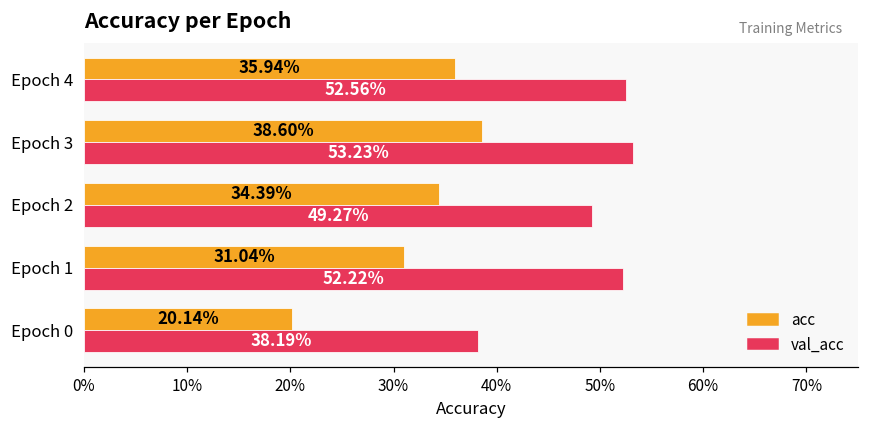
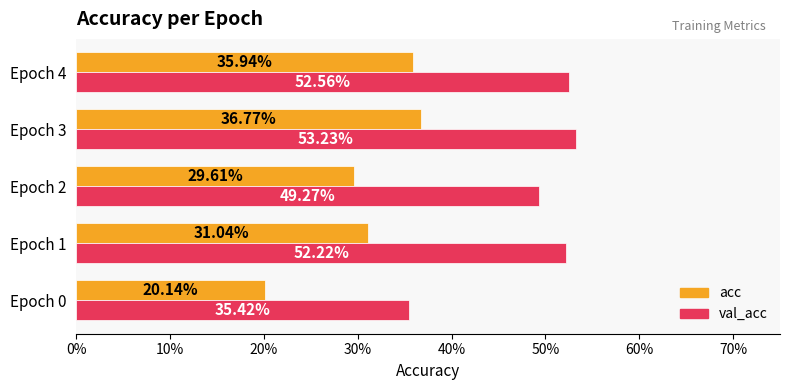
acc, Epoch 3: 38.60% -> 36.77%
acc, Epoch 2: 34.39% -> 29.61%
val_acc, Epoch 0: 38.19% -> 35.42%
